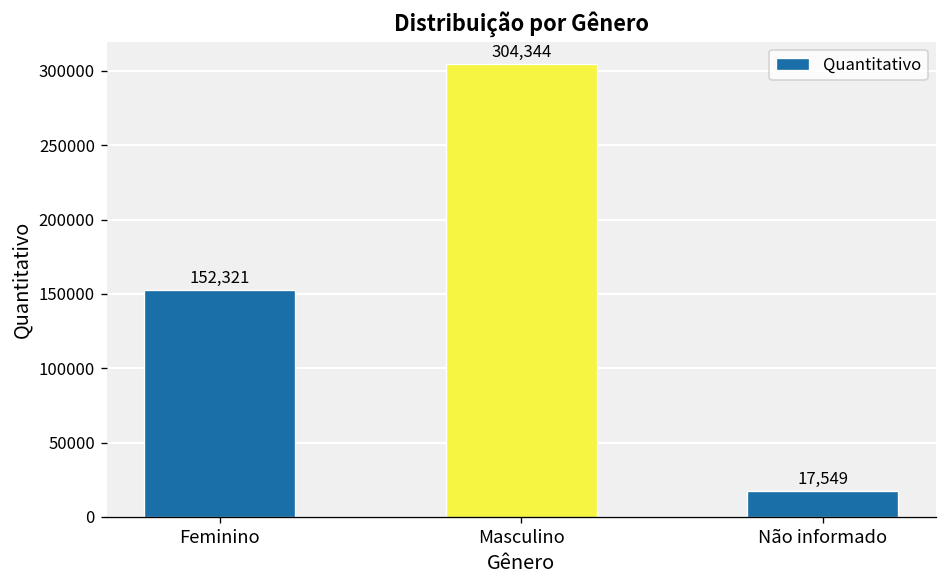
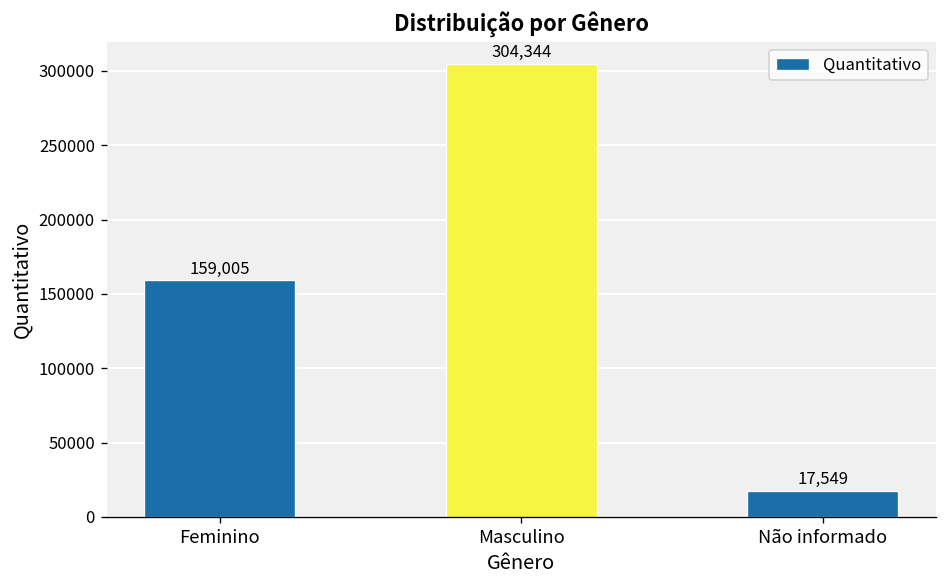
Feminino: 152,321 -> 159,005
